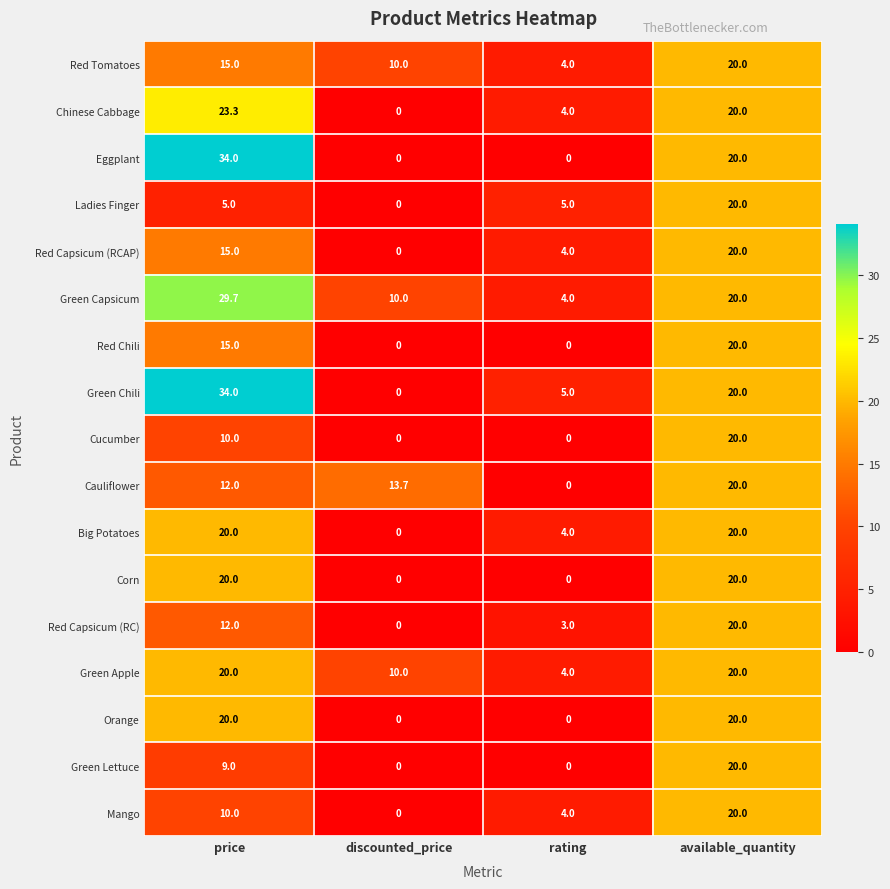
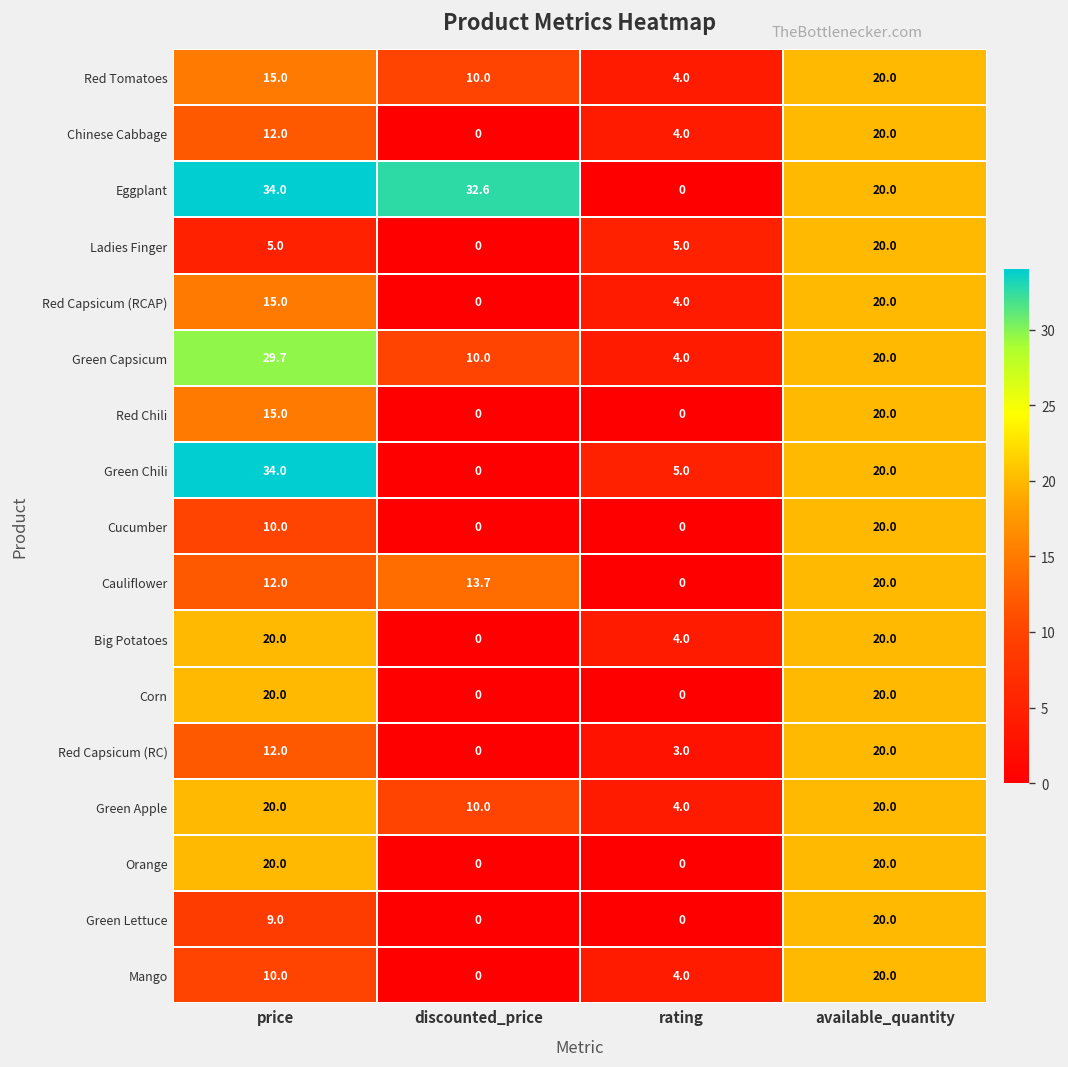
Chinese Cabbage, price: 23.3 -> 12.0
Eggplant, discounted_price: 0 -> 32.6
